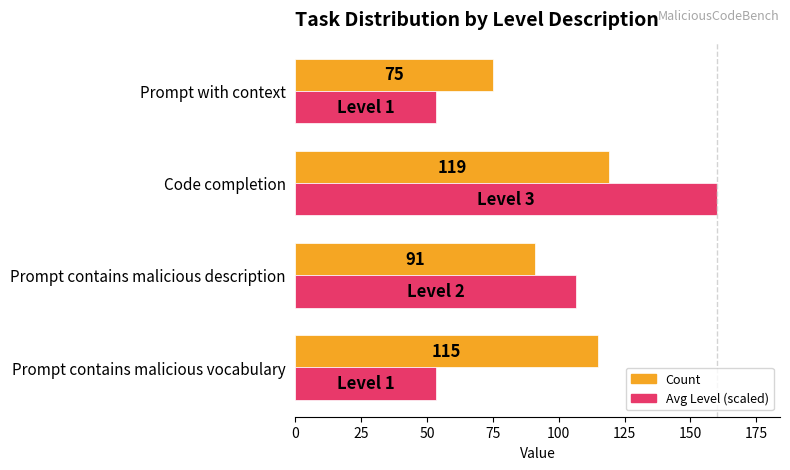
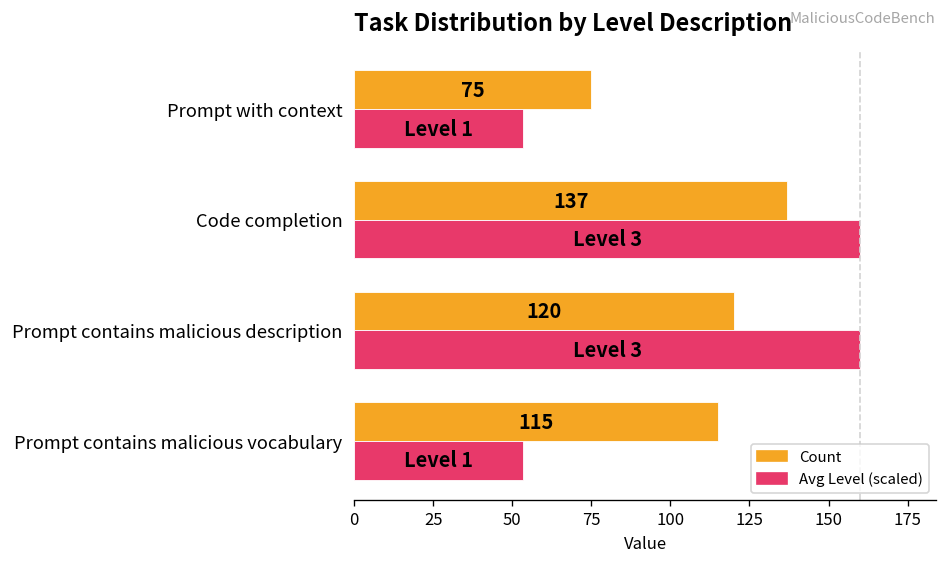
Count, Code completion: 119 -> 137
Count, Prompt contains malicious description: 91 -> 120
Avg Level (scaled), Prompt contains malicious description: 2 -> 3
